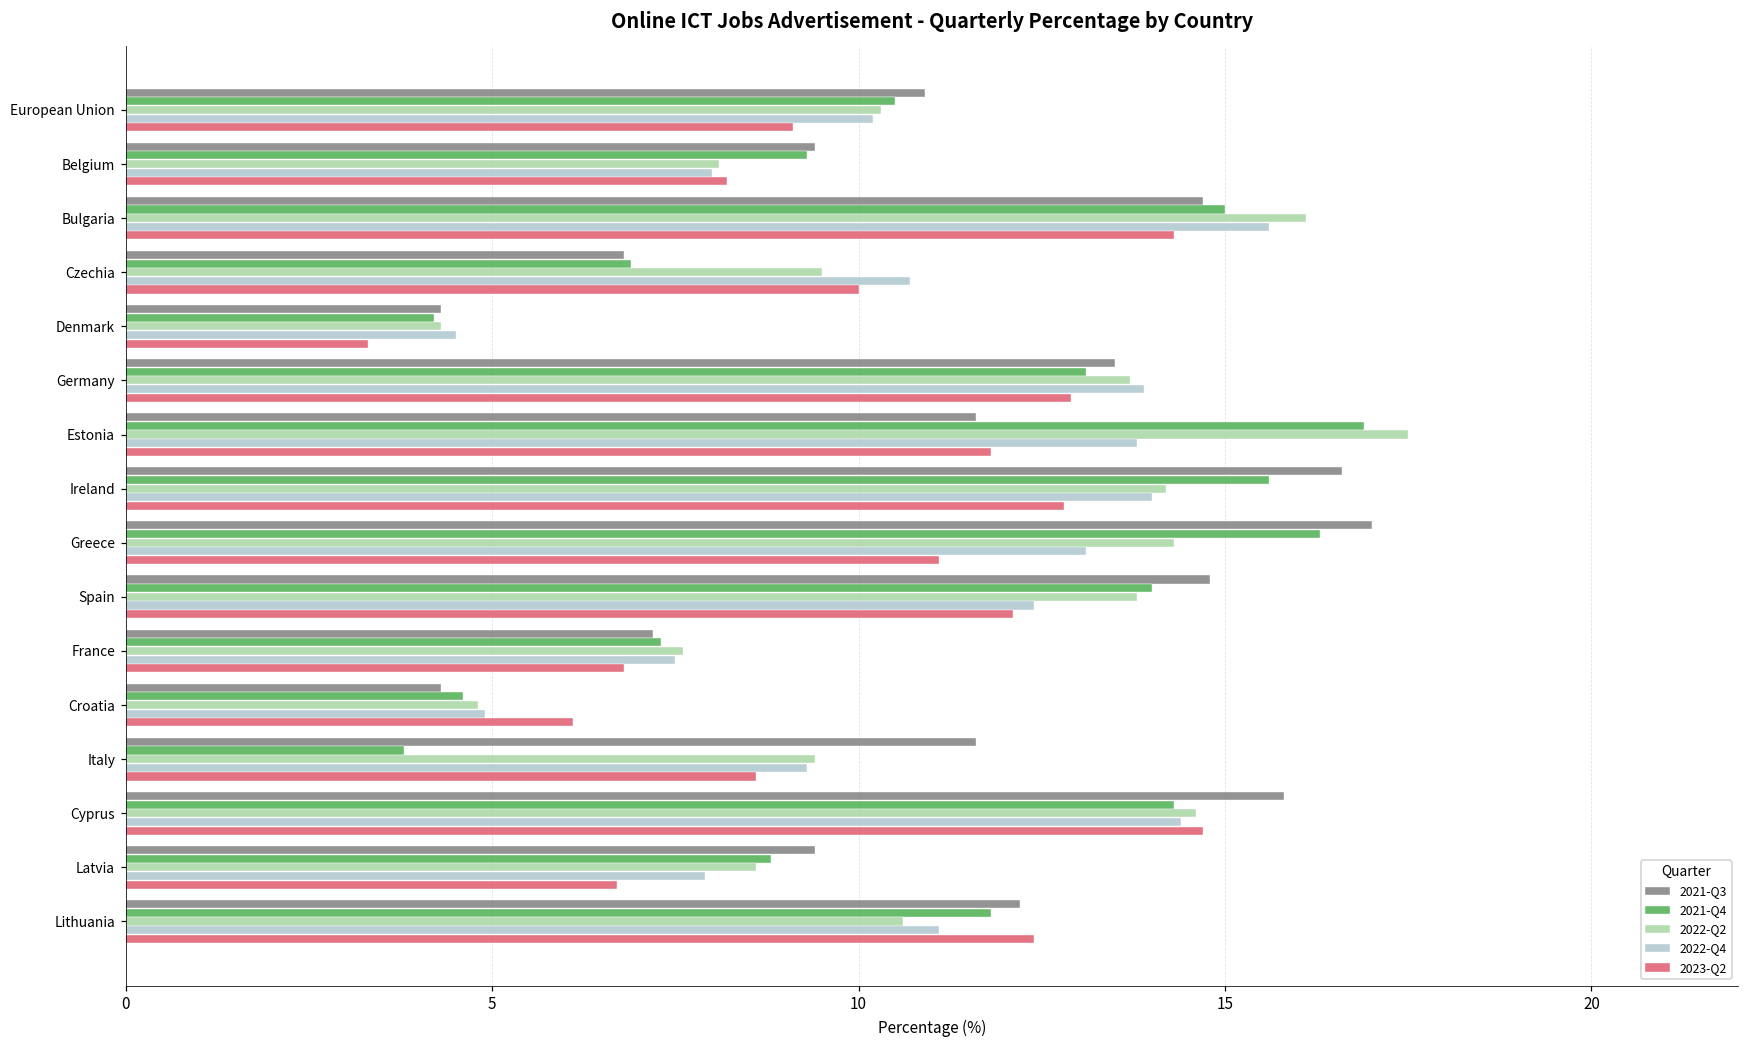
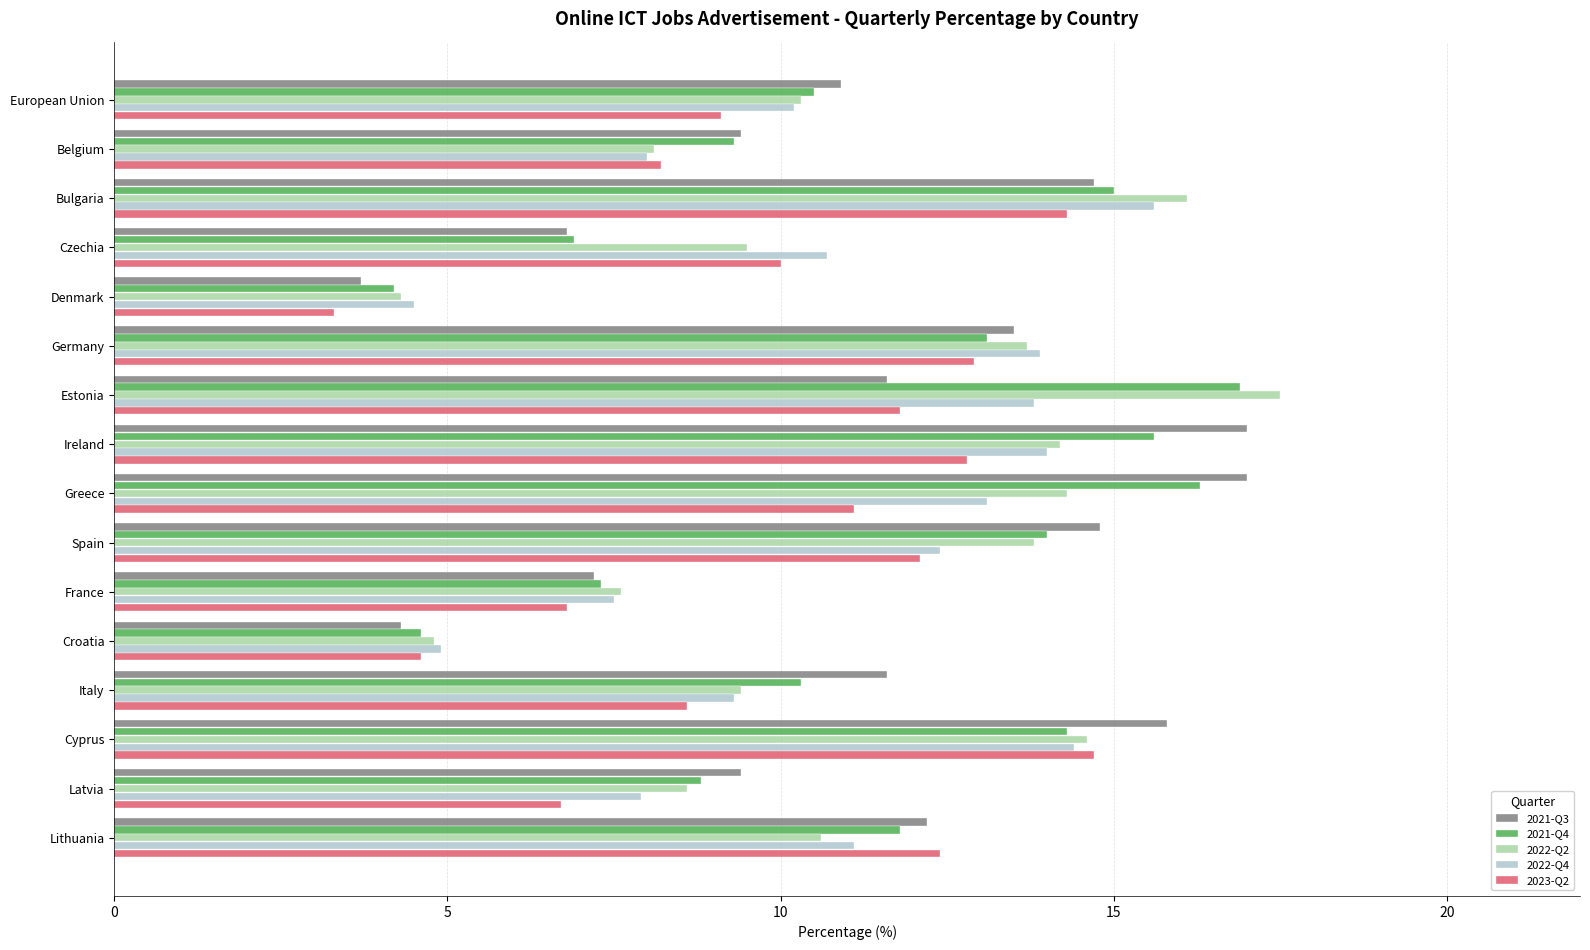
2021-Q3, Denmark: 4.3 -> 3.7
2021-Q3, Ireland: 16.6 -> 17.0
2023-Q2, Croatia: 6.1 -> 4.6
2021-Q4, Italy: 3.8 -> 10.3
